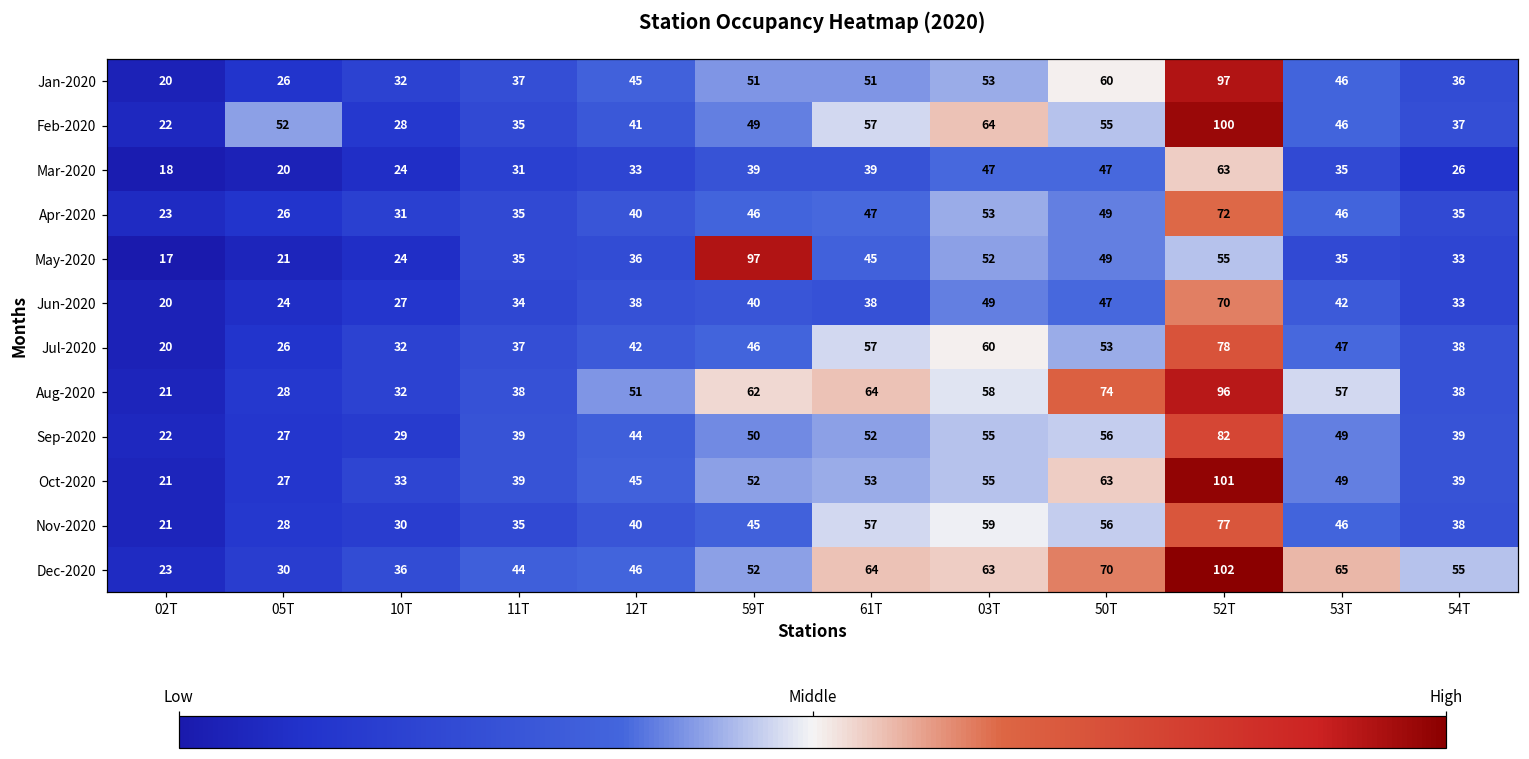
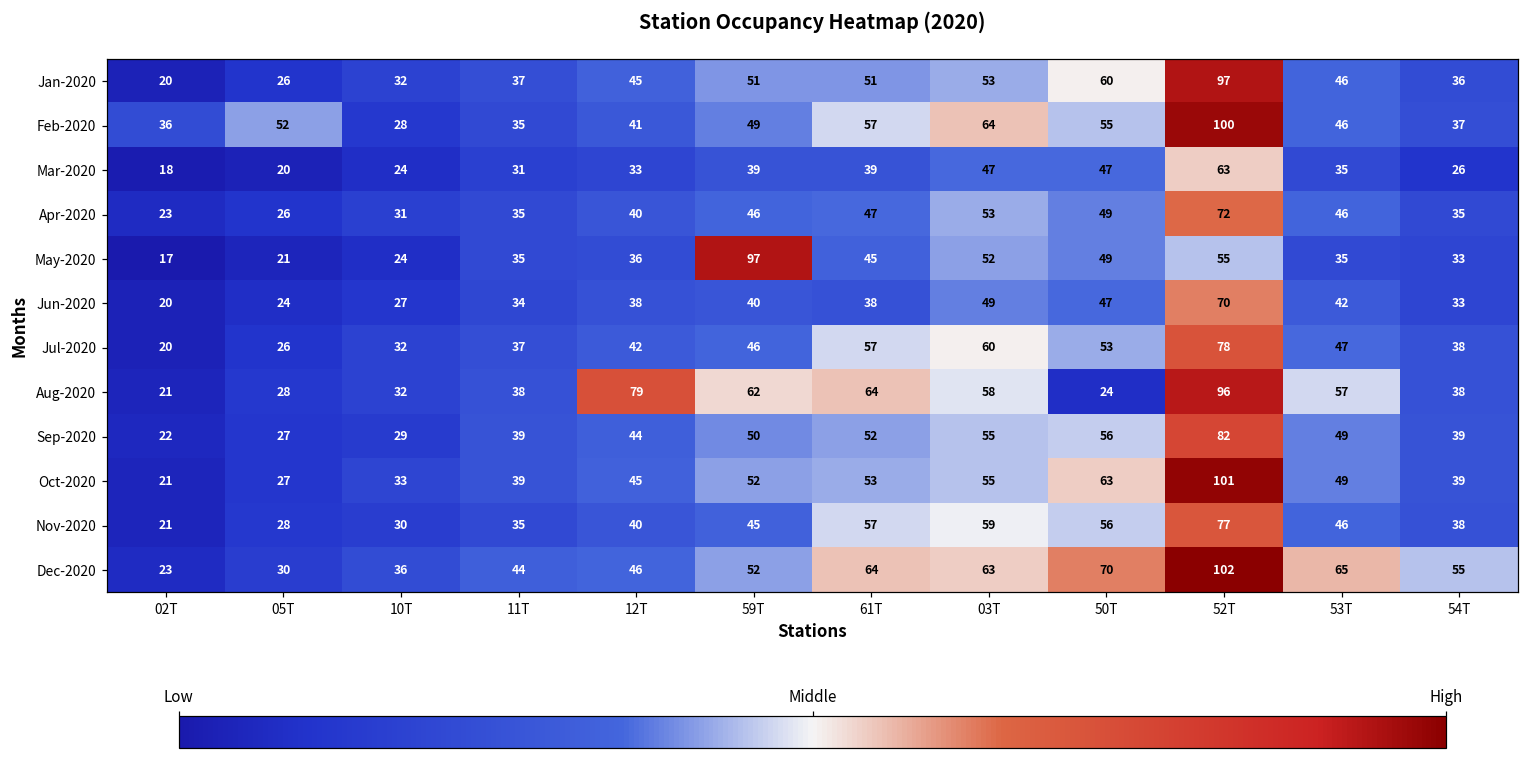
Feb-2020, 02T: 22 -> 36
Aug-2020, 12T: 51 -> 79
Aug-2020, 50T: 74 -> 24
